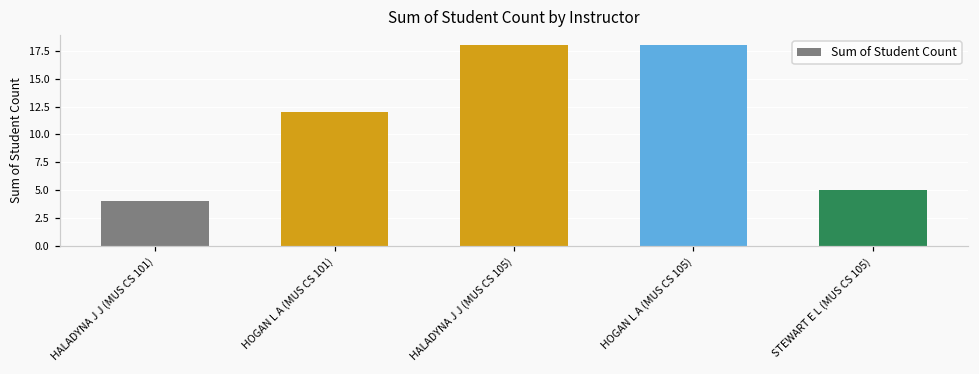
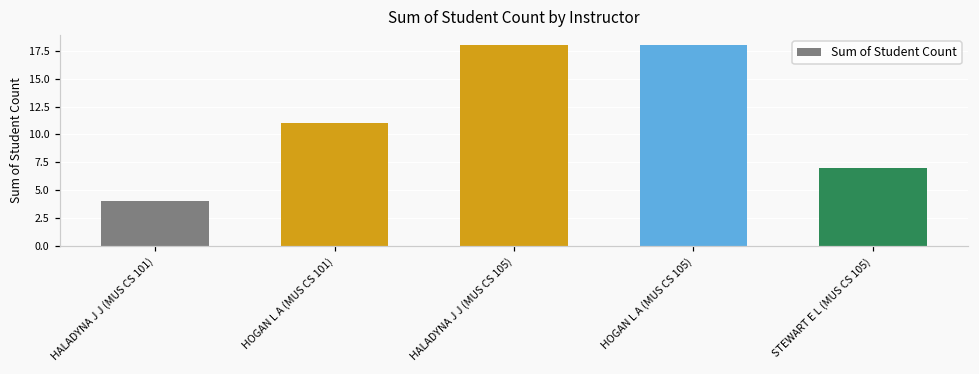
HOGAN L A (MUS CS 101): 12 -> 11
STEWART E L (MUS CS 105): 5 -> 7
